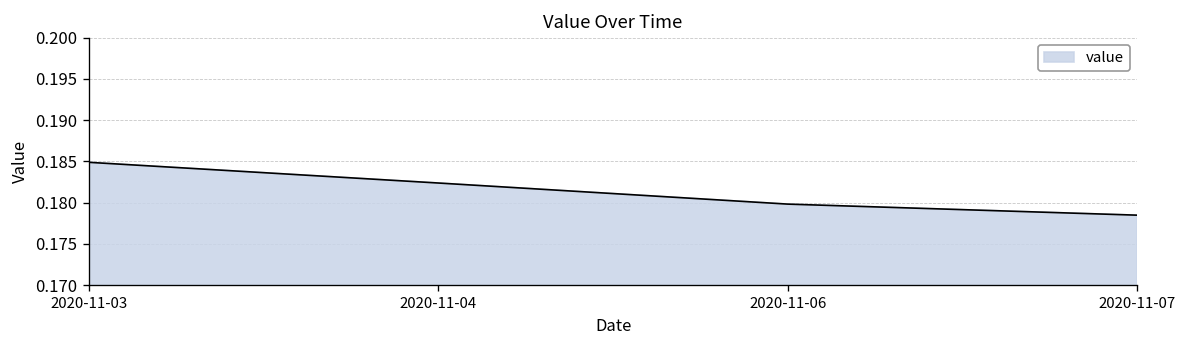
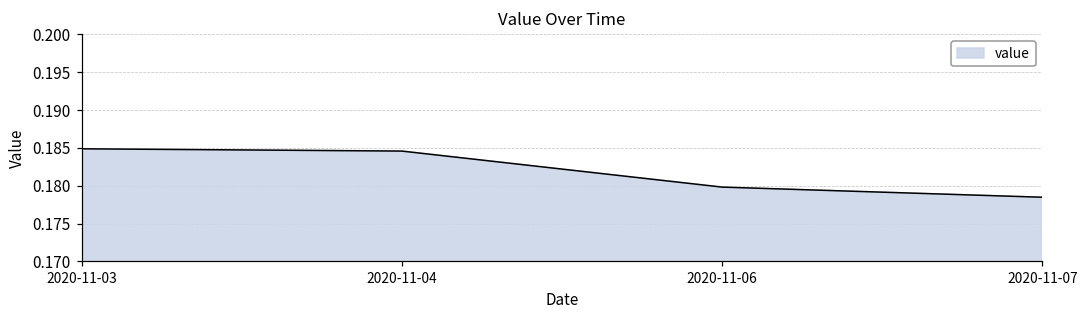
2020-11-04: 0.182 -> 0.185
